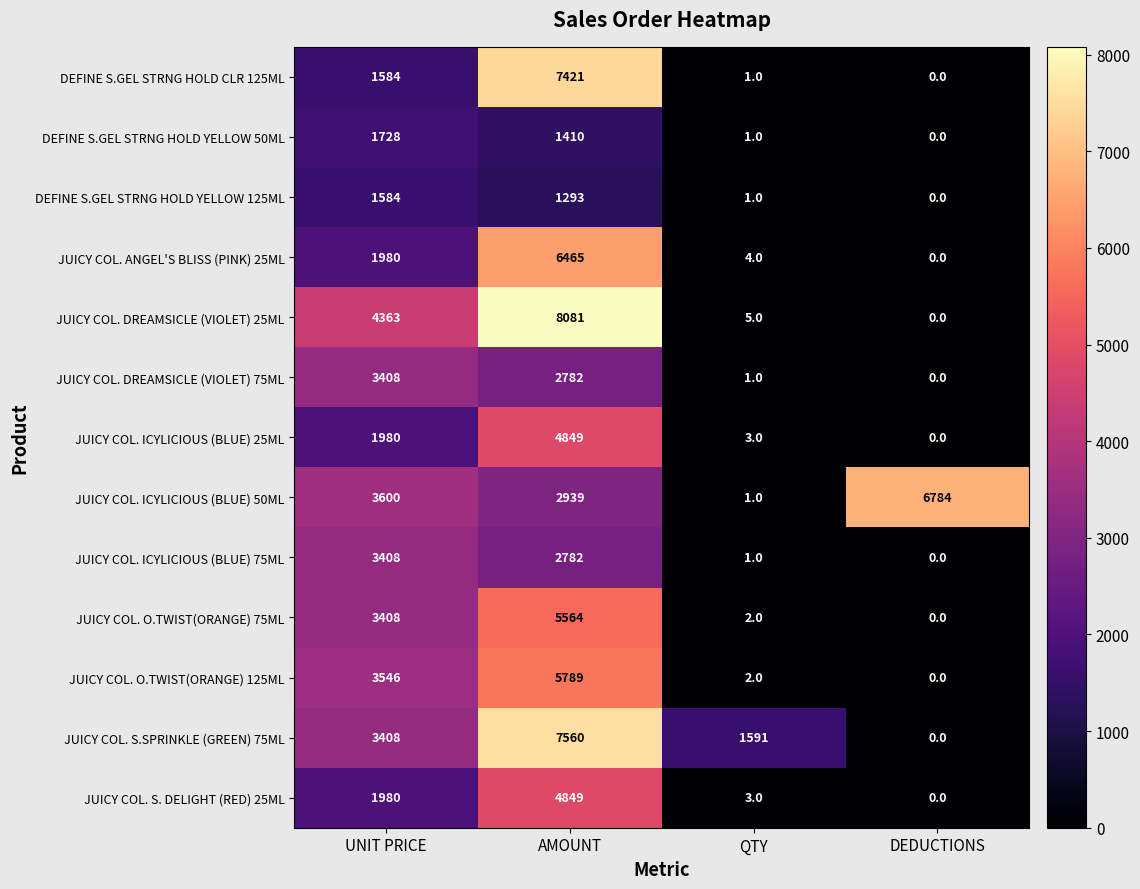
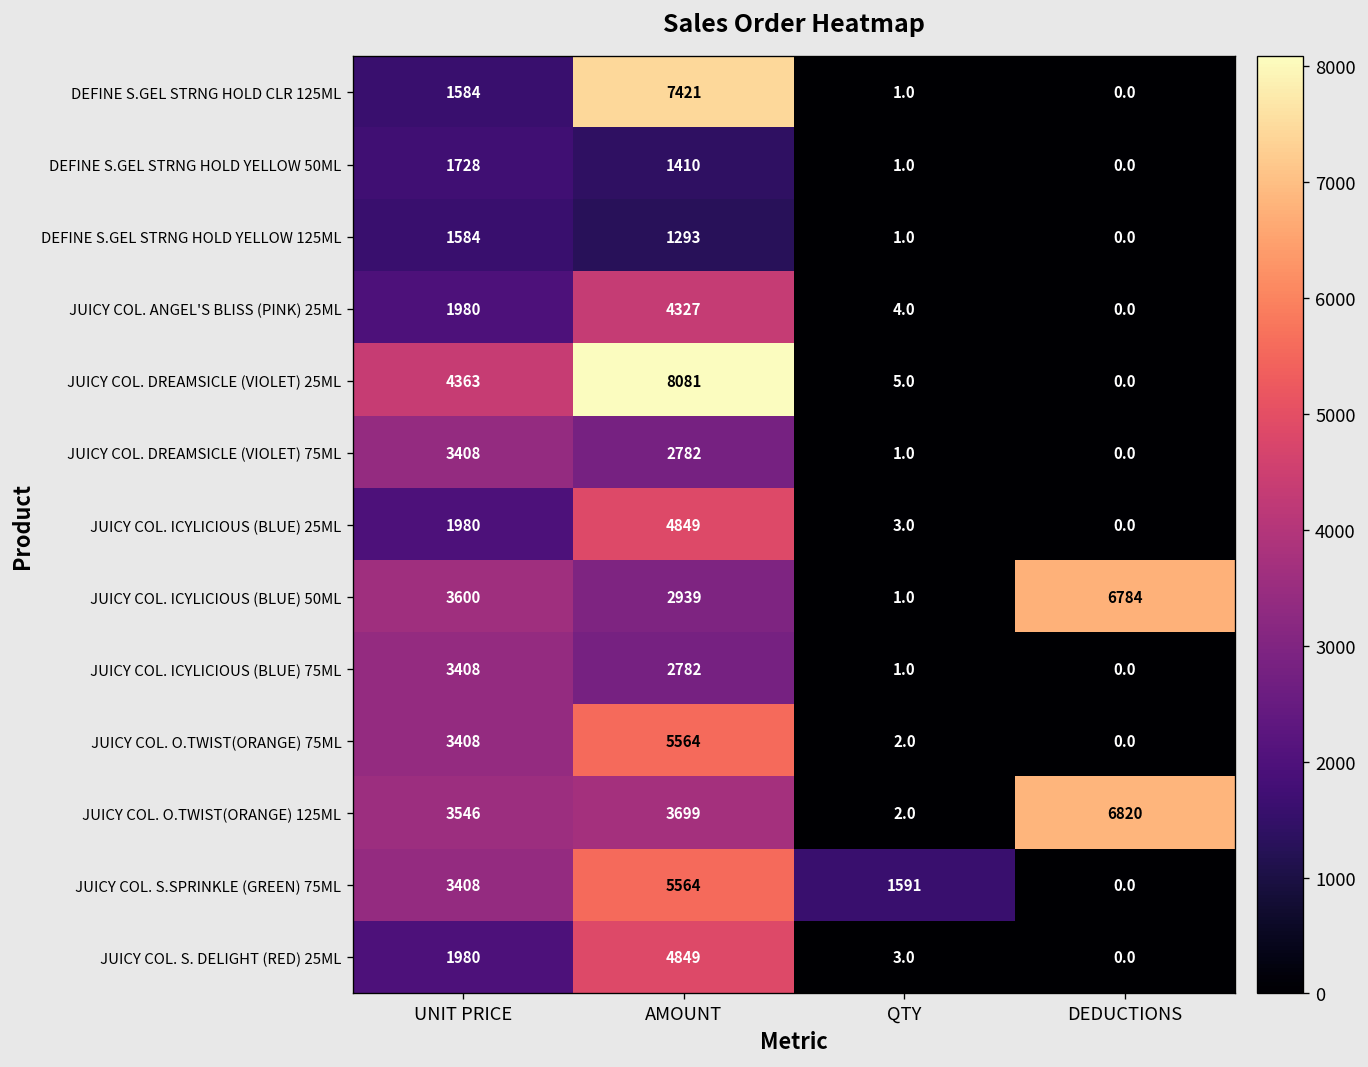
JUICY COL. ANGEL'S BLISS (PINK) 25ML, AMOUNT: 6465 -> 4327
JUICY COL. O.TWIST(ORANGE) 125ML, AMOUNT: 5789 -> 3699
JUICY COL. O.TWIST(ORANGE) 125ML, DEDUCTIONS: 0.0 -> 6820
JUICY COL. S.SPRINKLE (GREEN) 75ML, AMOUNT: 7560 -> 5564
